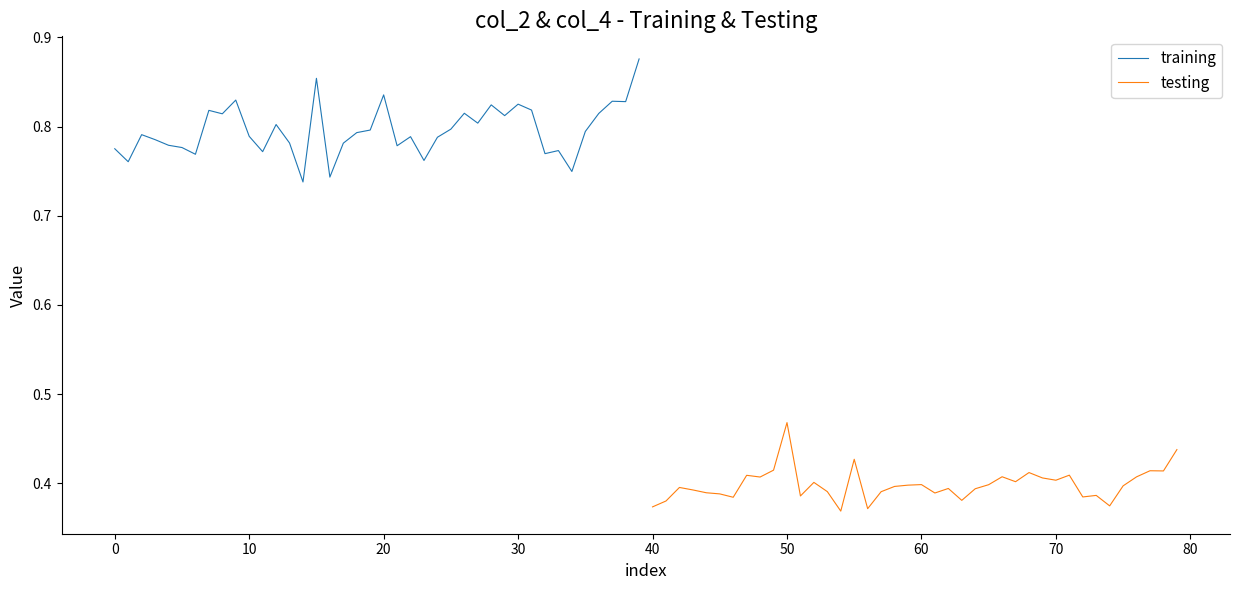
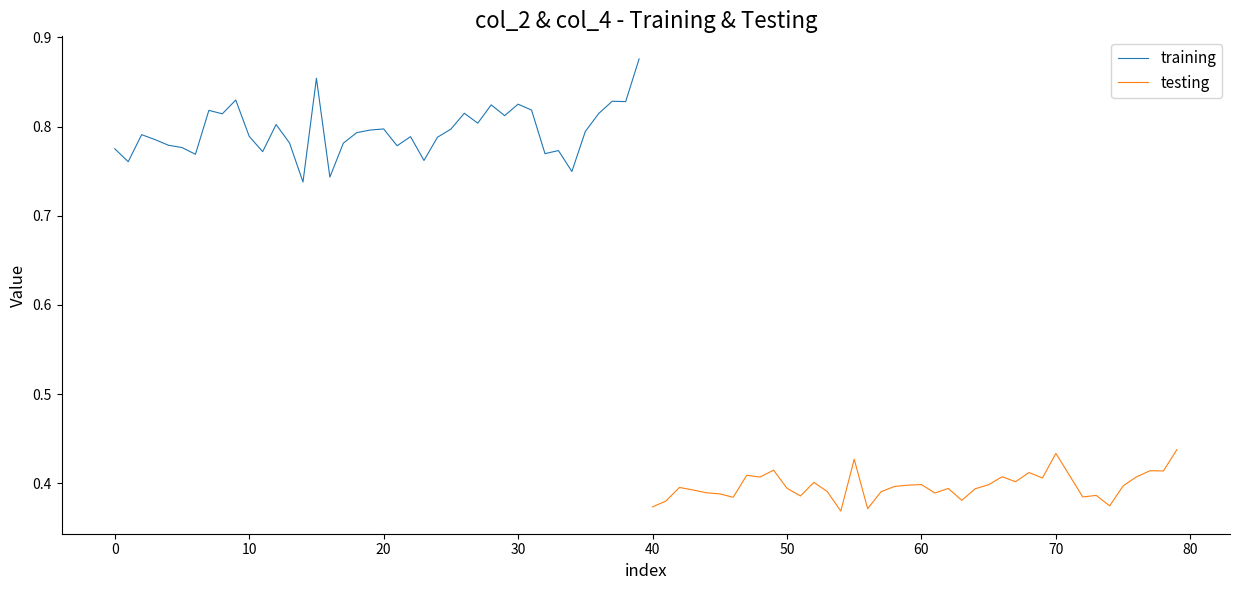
training, 20: 0.84 -> 0.80
testing, 50: 0.47 -> 0.39
testing, 70: 0.40 -> 0.43
